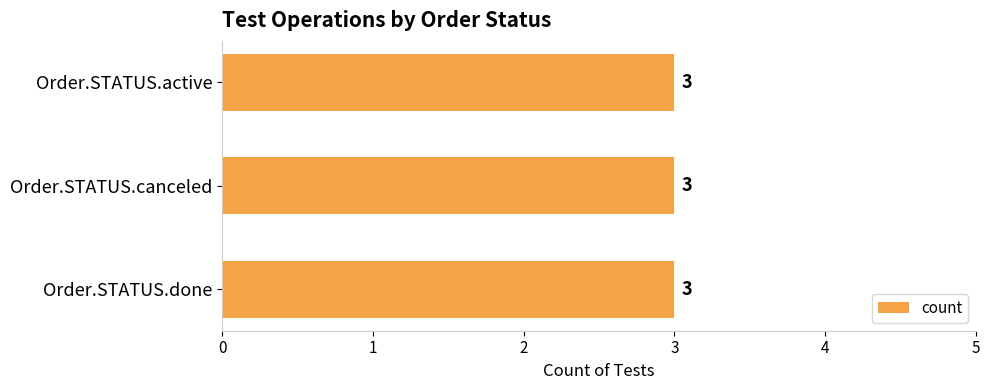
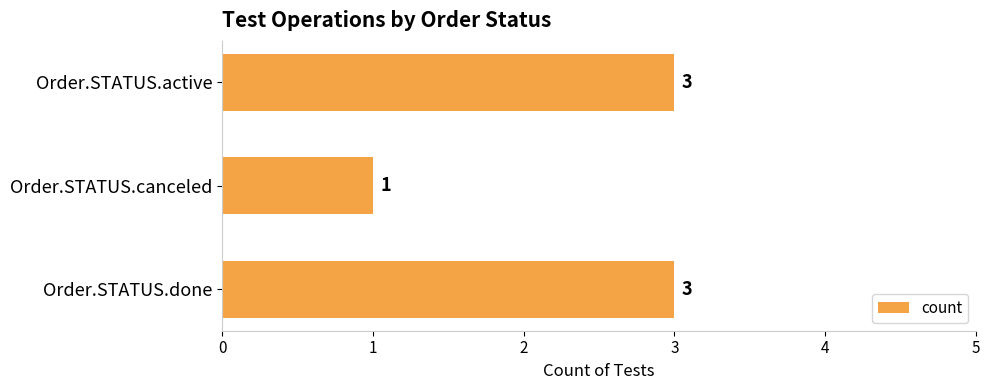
Order.STATUS.canceled: 3 -> 1
